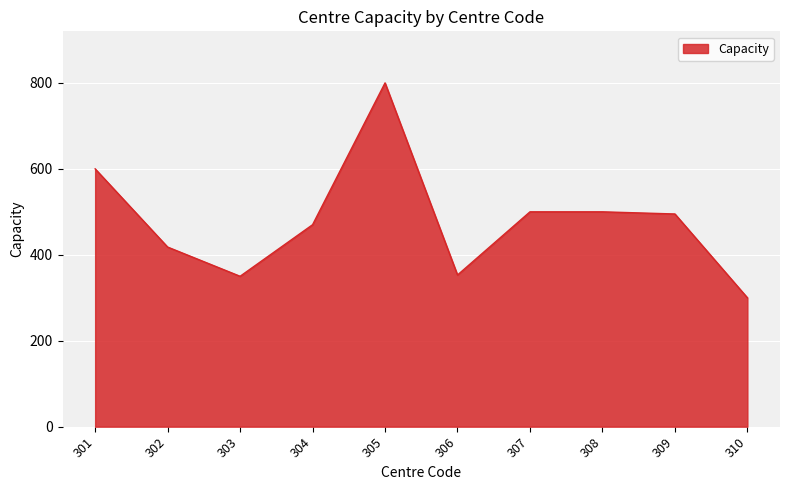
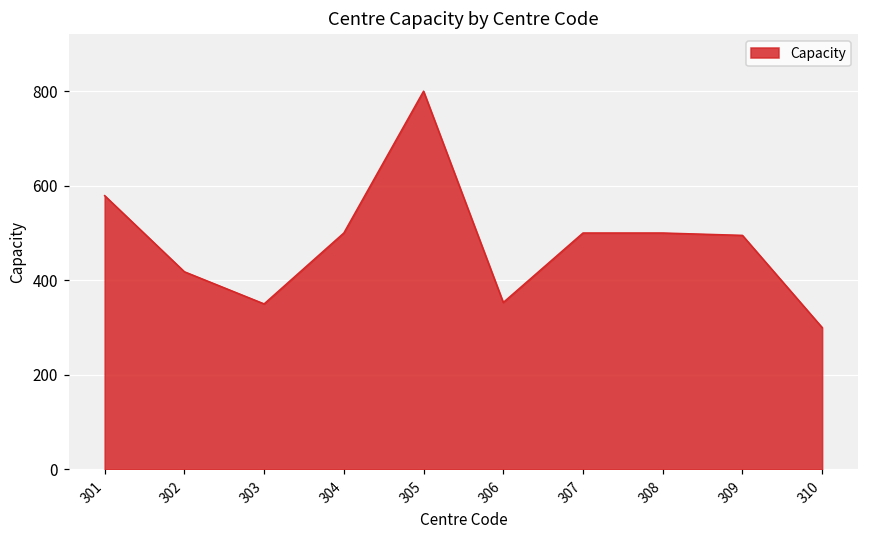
301: 600 -> 580
304: 470 -> 500
